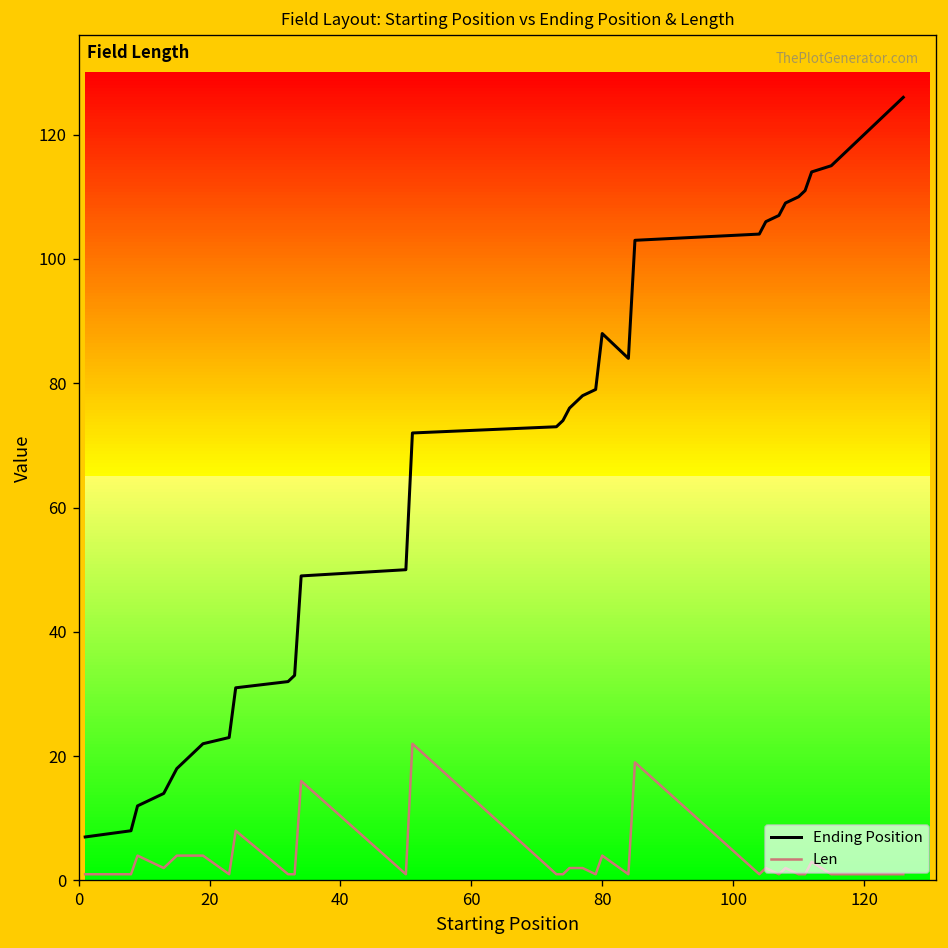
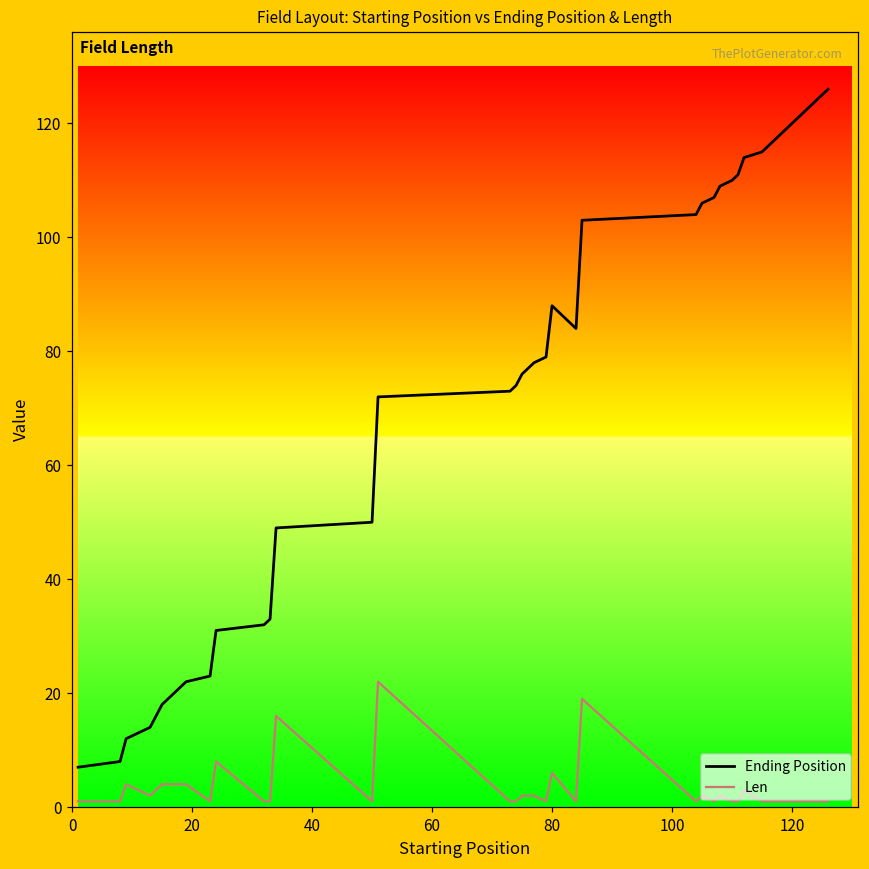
Len, 80: 4 -> 6
